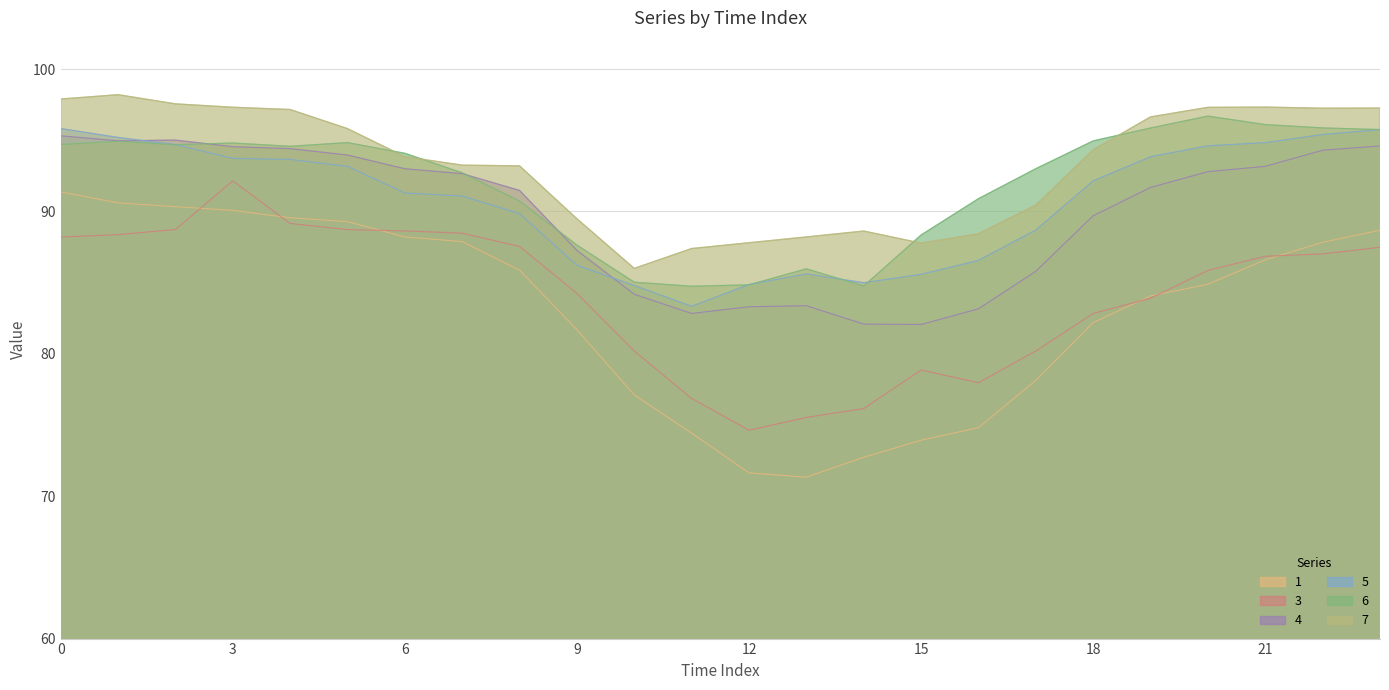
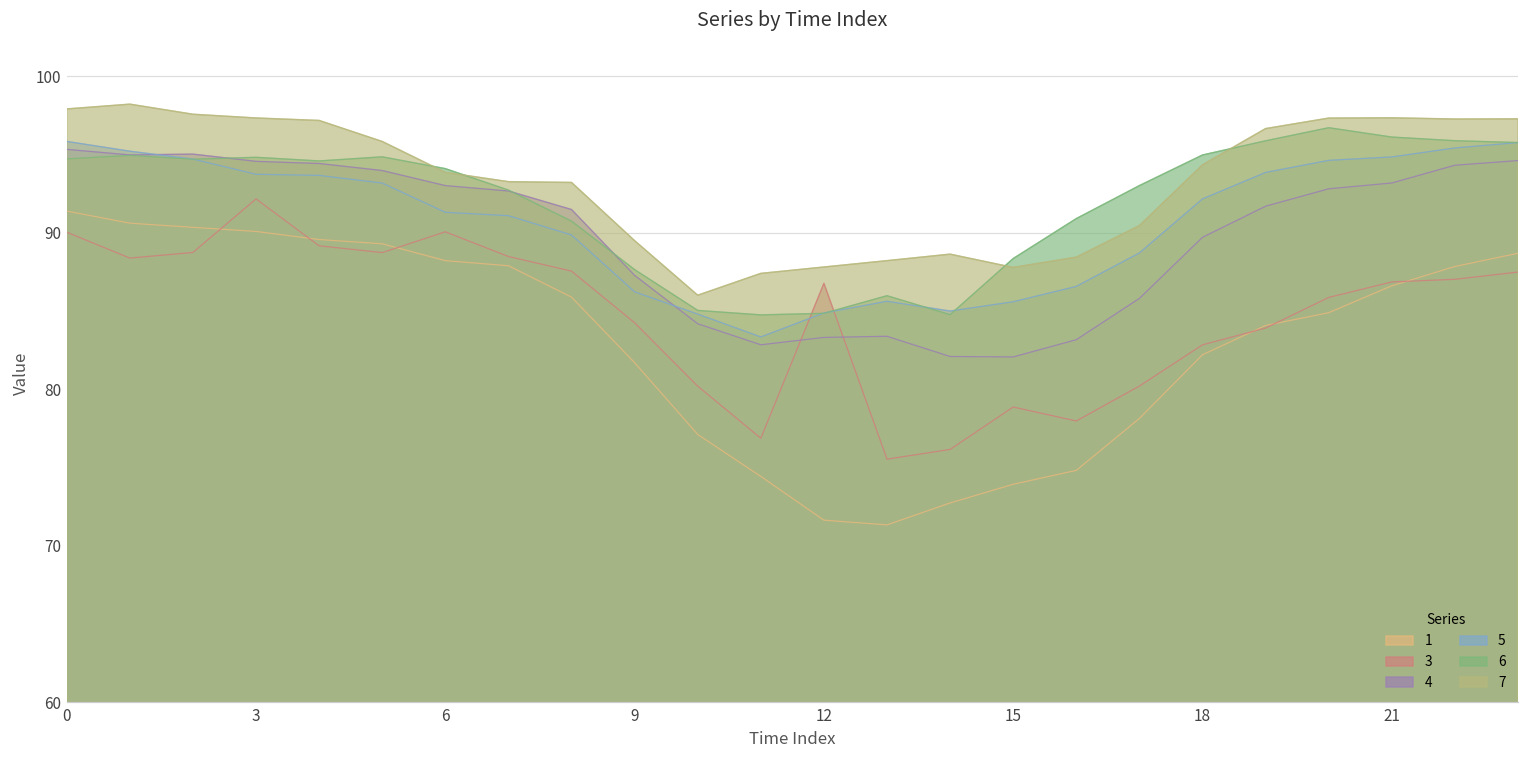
3, 0: 88.2 -> 90.0
3, 6: 88.6 -> 90.1
3, 12: 74.6 -> 86.8
